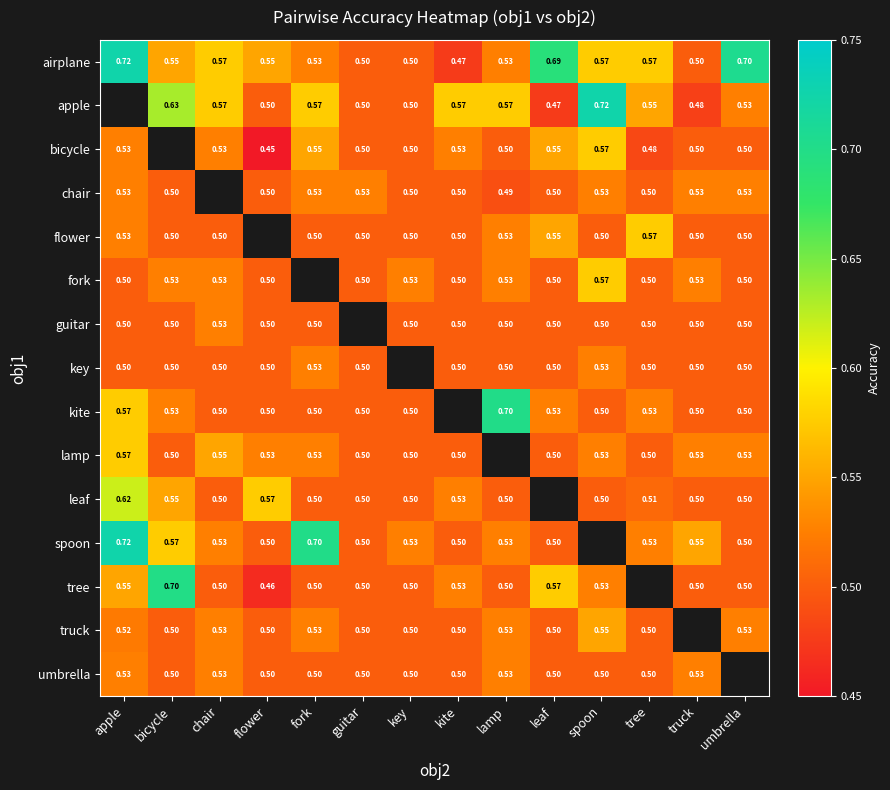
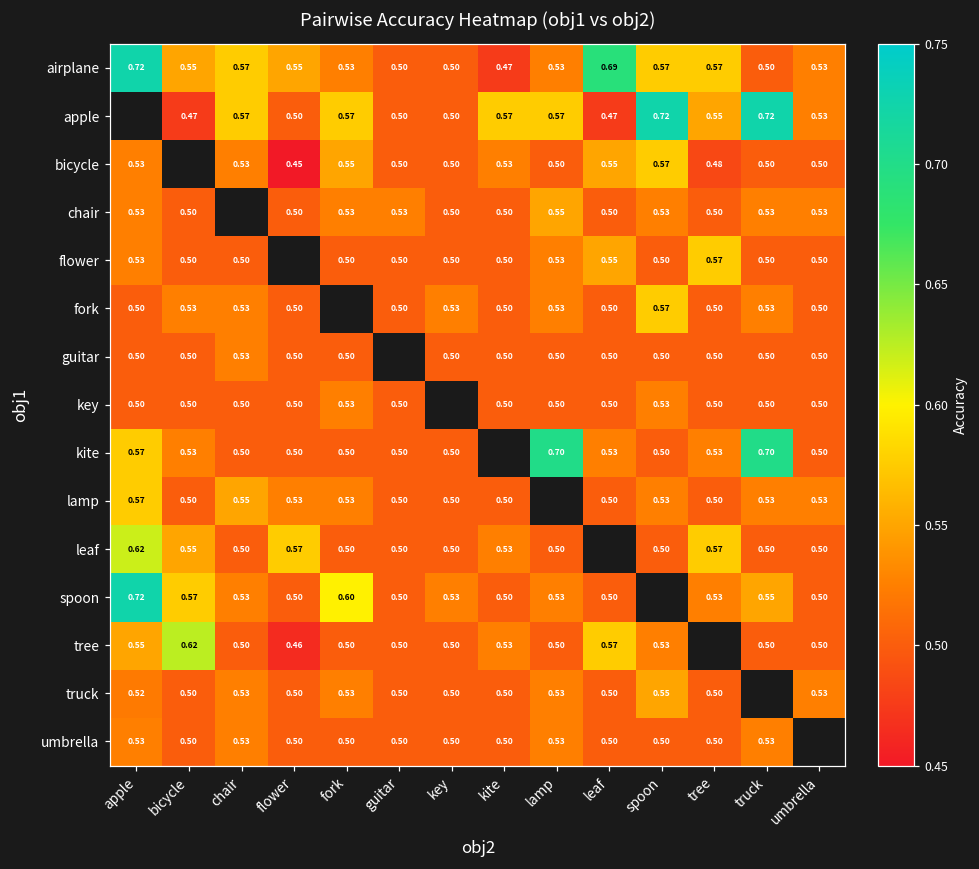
airplane, umbrella: 0.70 -> 0.53
apple, bicycle: 0.63 -> 0.47
apple, truck: 0.48 -> 0.72
chair, lamp: 0.49 -> 0.55
kite, truck: 0.50 -> 0.70
leaf, tree: 0.51 -> 0.57
spoon, fork: 0.70 -> 0.60
tree, bicycle: 0.70 -> 0.62
